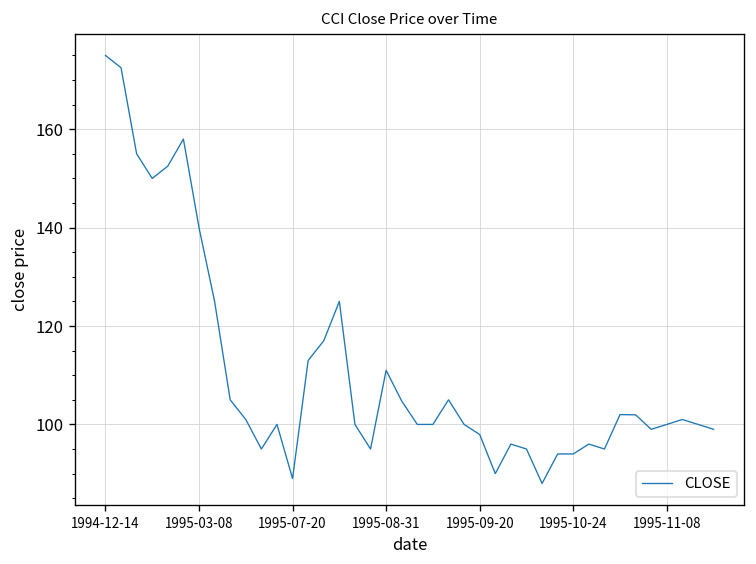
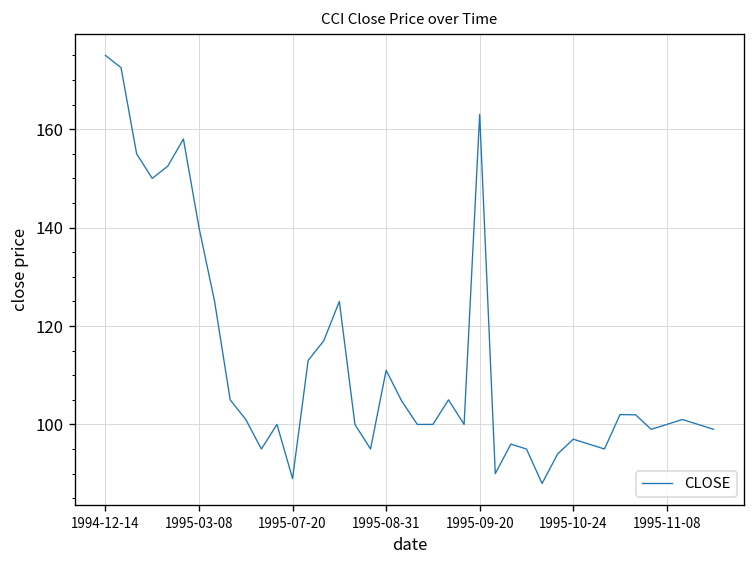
1995-09-20: 98 -> 163
1995-10-24: 94 -> 97
